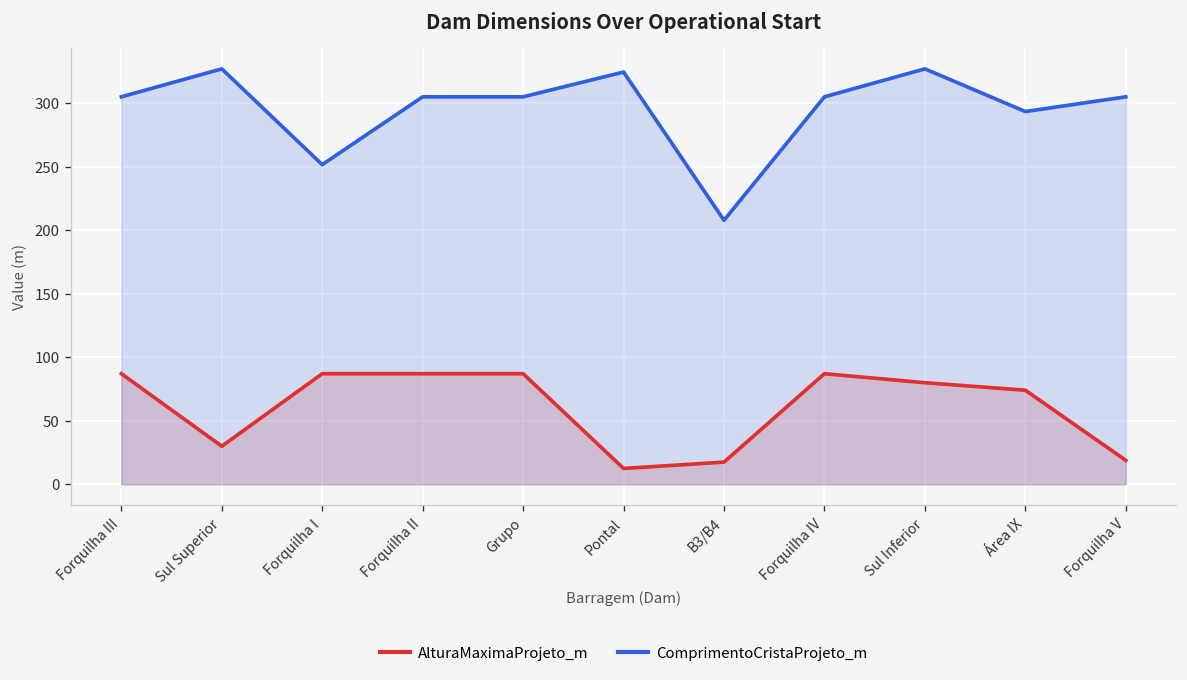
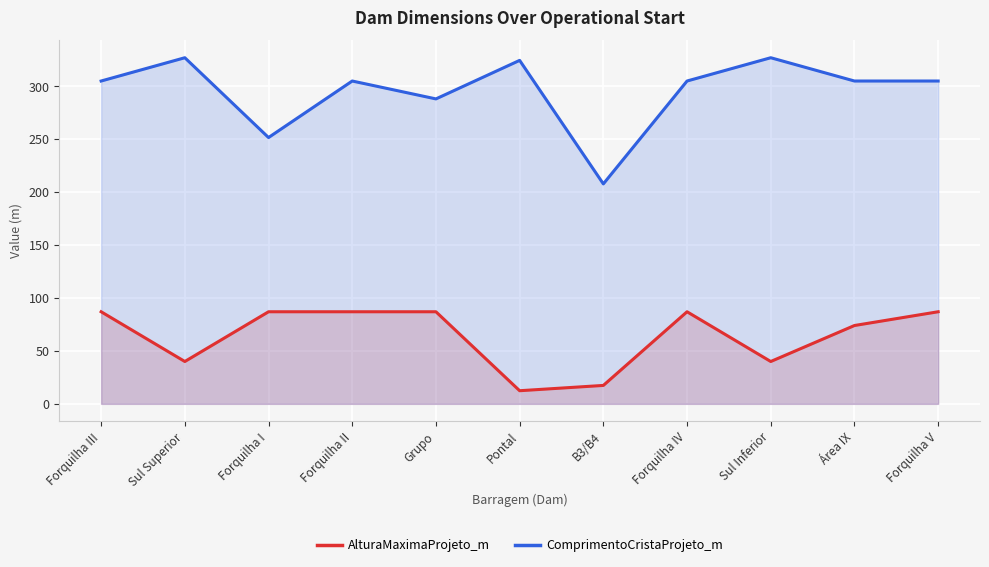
AlturaMaximaProjeto_m, Sul Superior: 30 -> 40
ComprimentoCristaProjeto_m, Grupo: 305 -> 288
AlturaMaximaProjeto_m, Sul Inferior: 80 -> 40
ComprimentoCristaProjeto_m, Área IX: 293 -> 305
AlturaMaximaProjeto_m, Forquilha V: 19 -> 87
